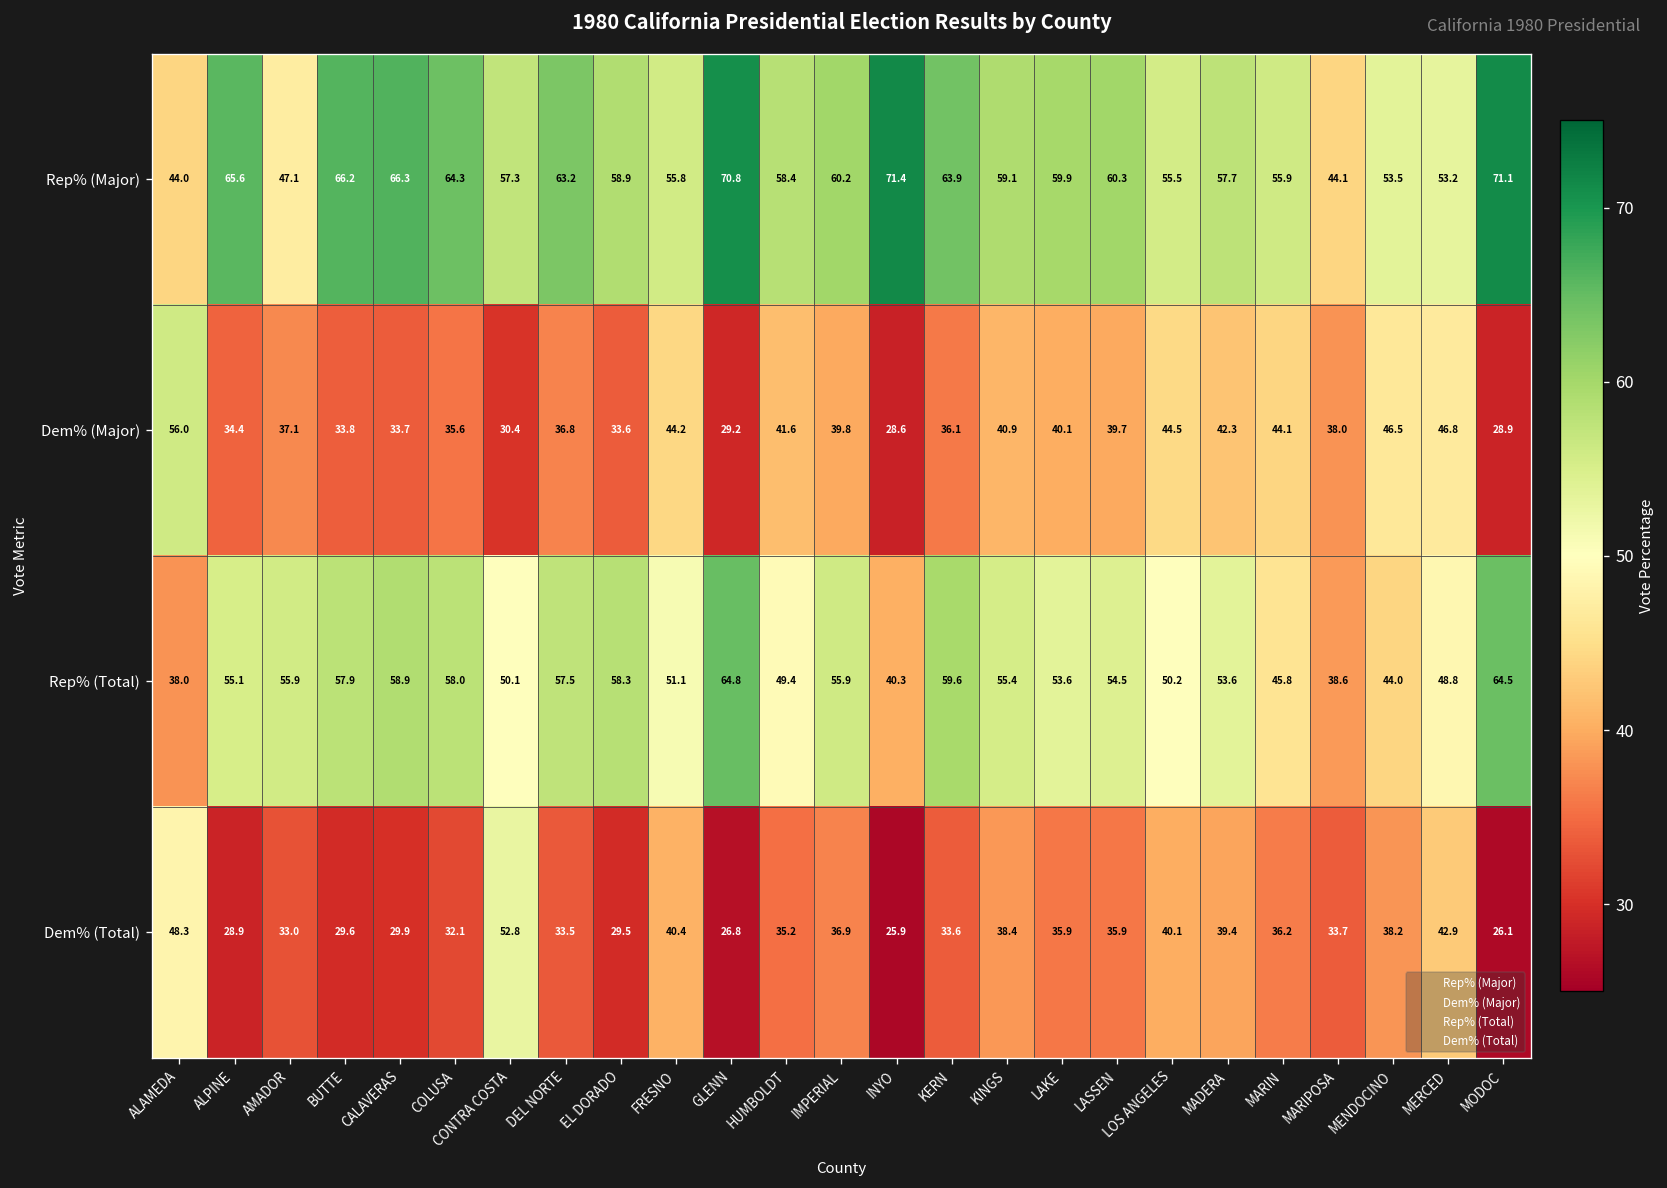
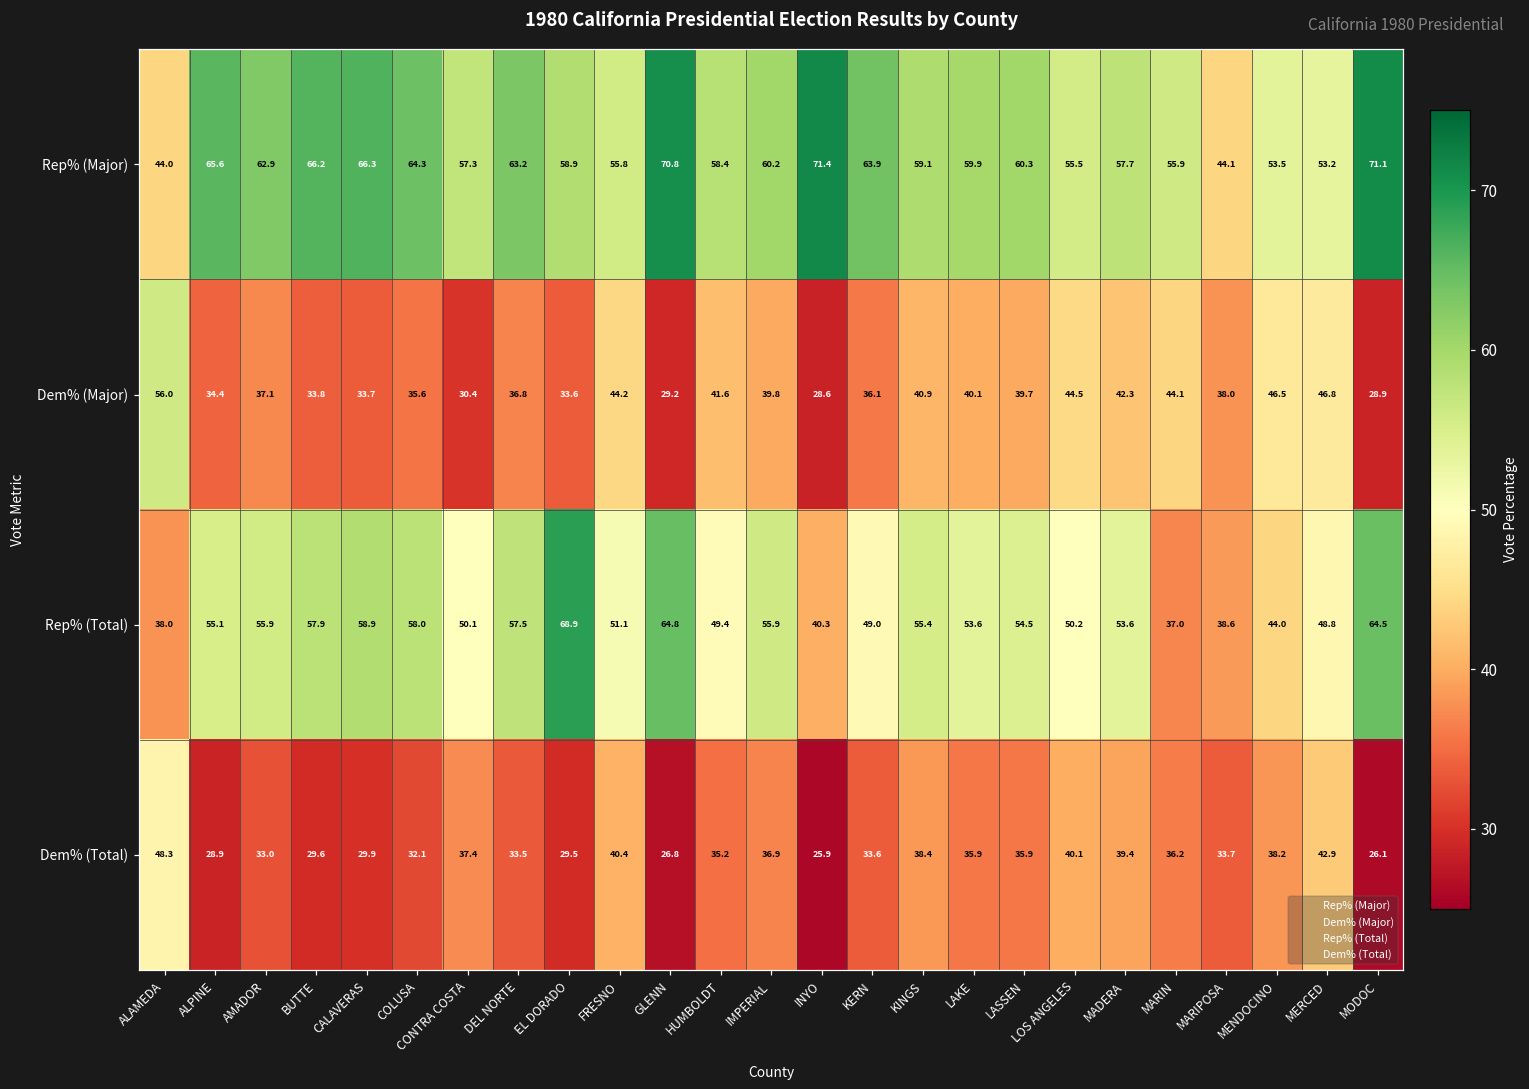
Rep% (Major), AMADOR: 47.1 -> 62.9
Rep% (Total), EL DORADO: 58.3 -> 68.9
Rep% (Total), KERN: 59.6 -> 49.0
Rep% (Total), MARIN: 45.8 -> 37.0
Dem% (Total), CONTRA COSTA: 52.8 -> 37.4
